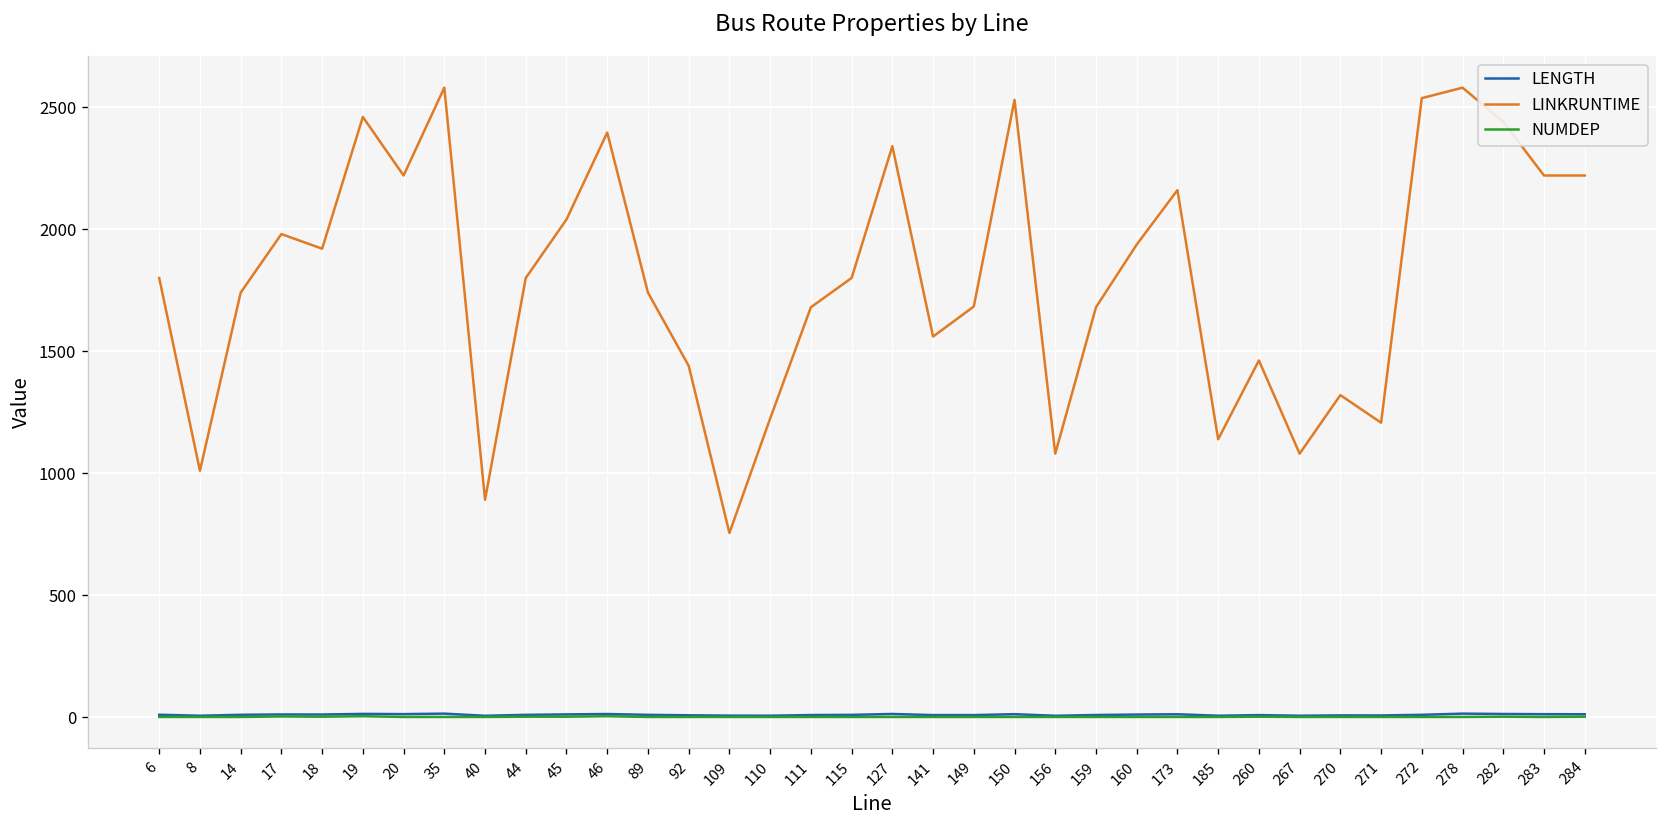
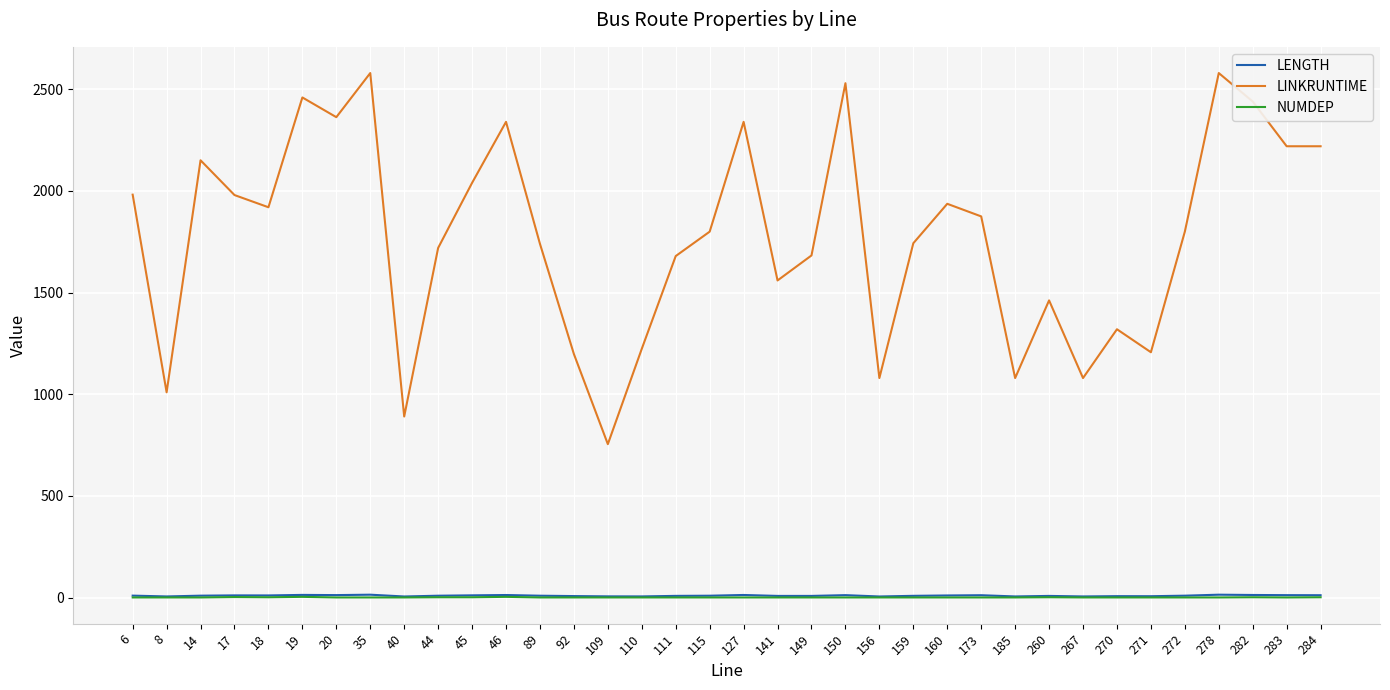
LINKRUNTIME, 6: 1800 -> 1980
LINKRUNTIME, 14: 1740 -> 2150
LINKRUNTIME, 20: 2220 -> 2360
LINKRUNTIME, 44: 1800 -> 1720
LINKRUNTIME, 46: 2400 -> 2340
LINKRUNTIME, 92: 1440 -> 1200
LINKRUNTIME, 159: 1680 -> 1740
LINKRUNTIME, 173: 2160 -> 1880
LINKRUNTIME, 185: 1140 -> 1080
LINKRUNTIME, 272: 2540 -> 1800
